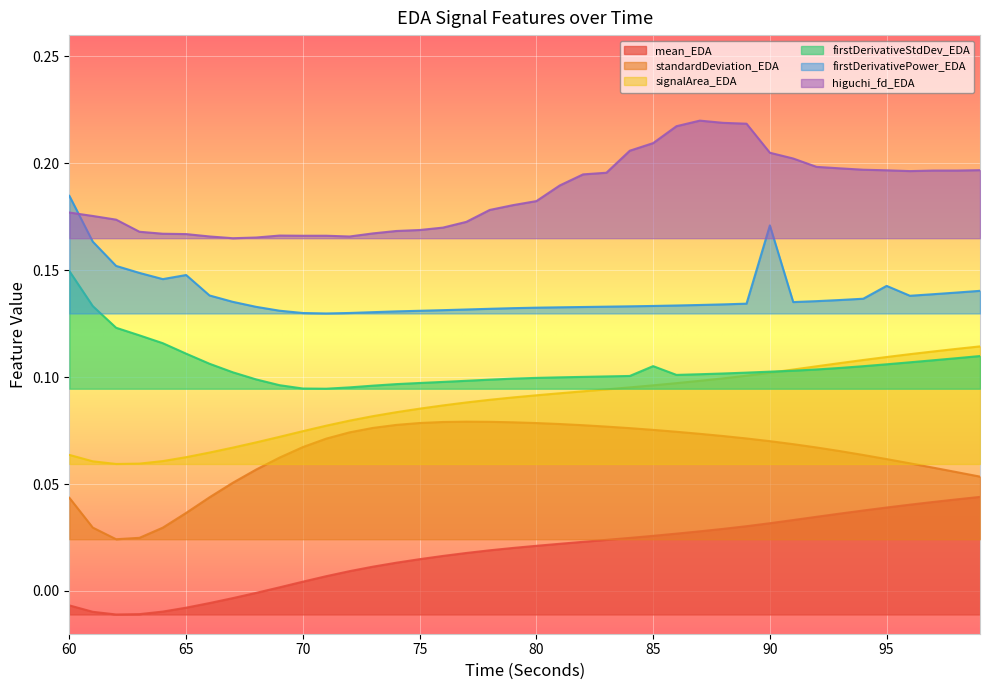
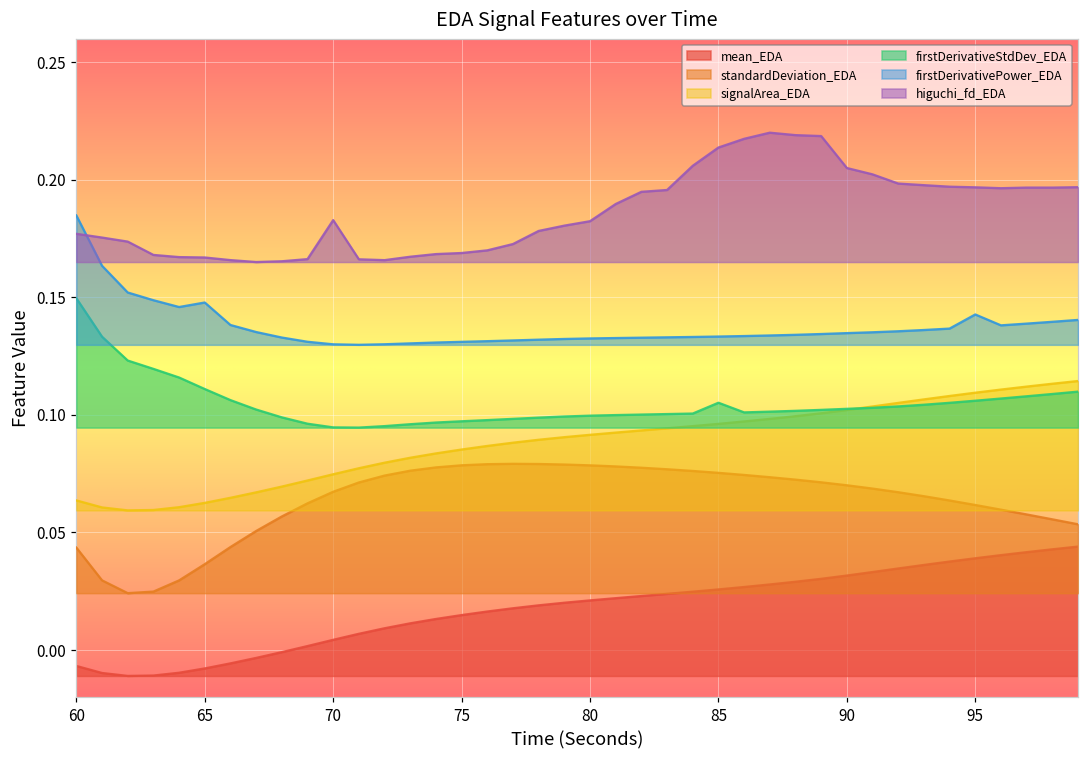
higuchi_fd_EDA, 70: 0.166 -> 0.183
higuchi_fd_EDA, 85: 0.209 -> 0.214
firstDerivativePower_EDA, 90: 0.171 -> 0.135
